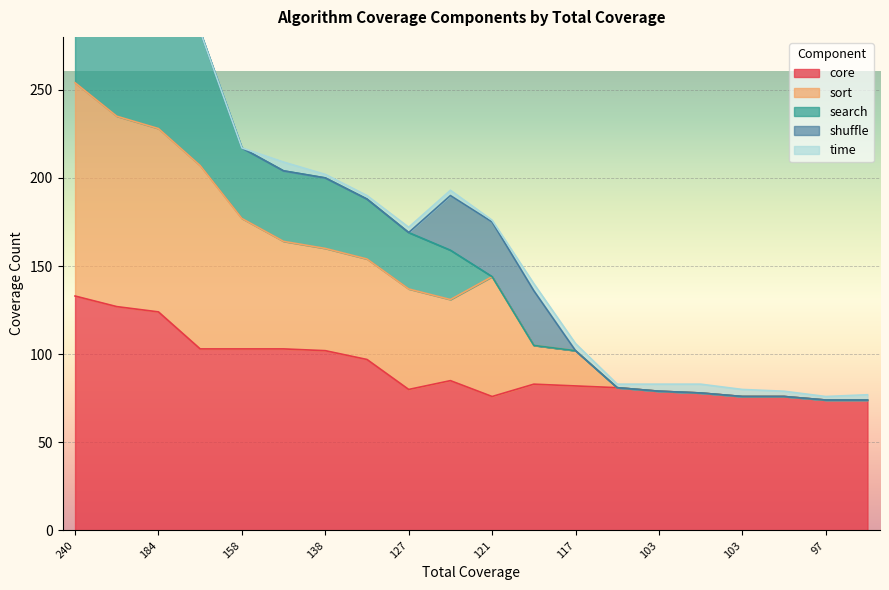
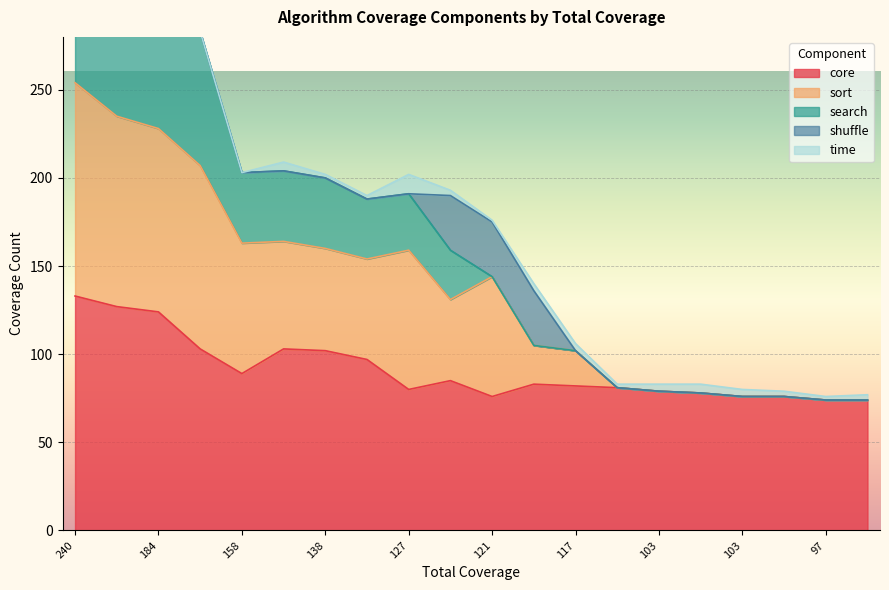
core, 158: 103 -> 89
sort, 127: 57 -> 79
time, 127: 3 -> 11
